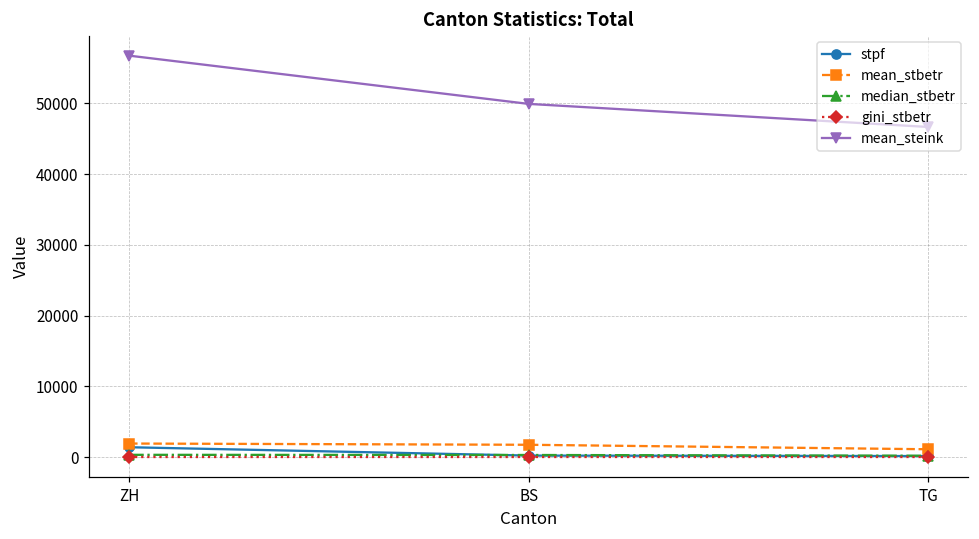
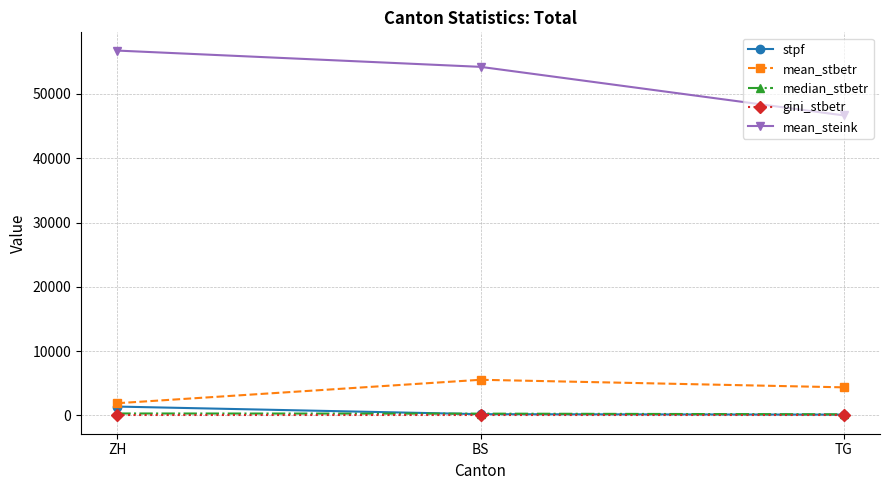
mean_stbetr, BS: 2000 -> 6000
mean_steink, BS: 50000 -> 54000
mean_stbetr, TG: 1000 -> 4000
